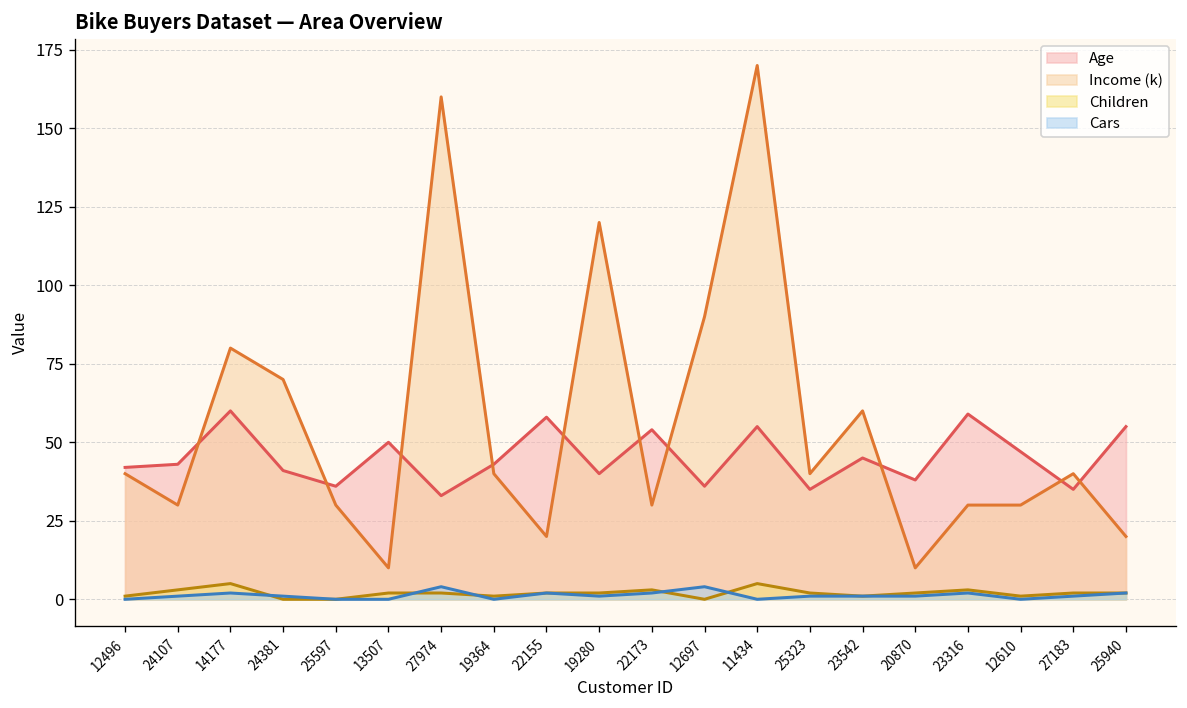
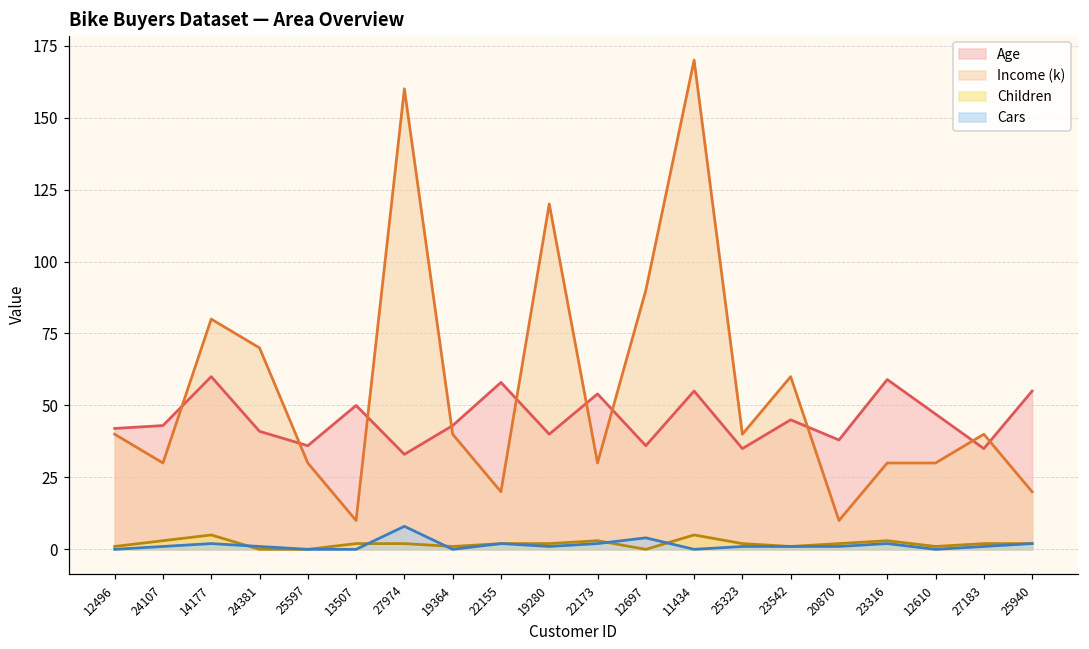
Cars, 27974: 4 -> 8
